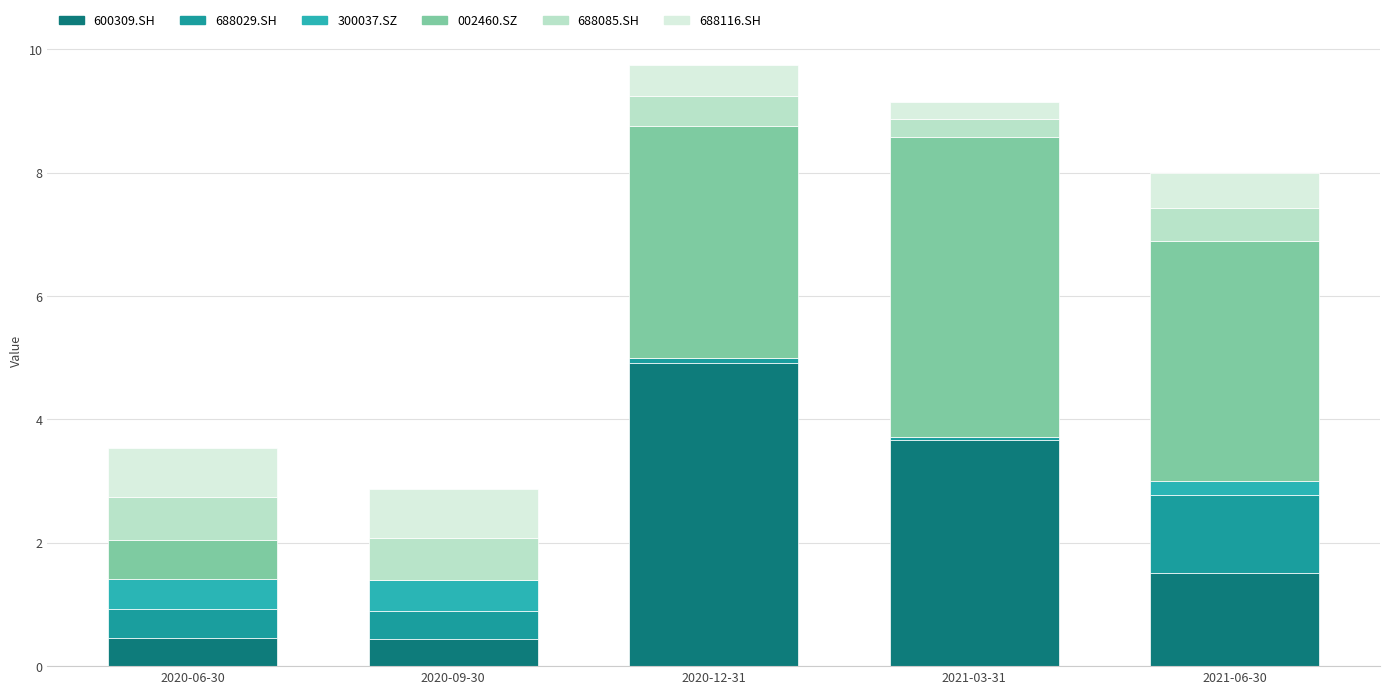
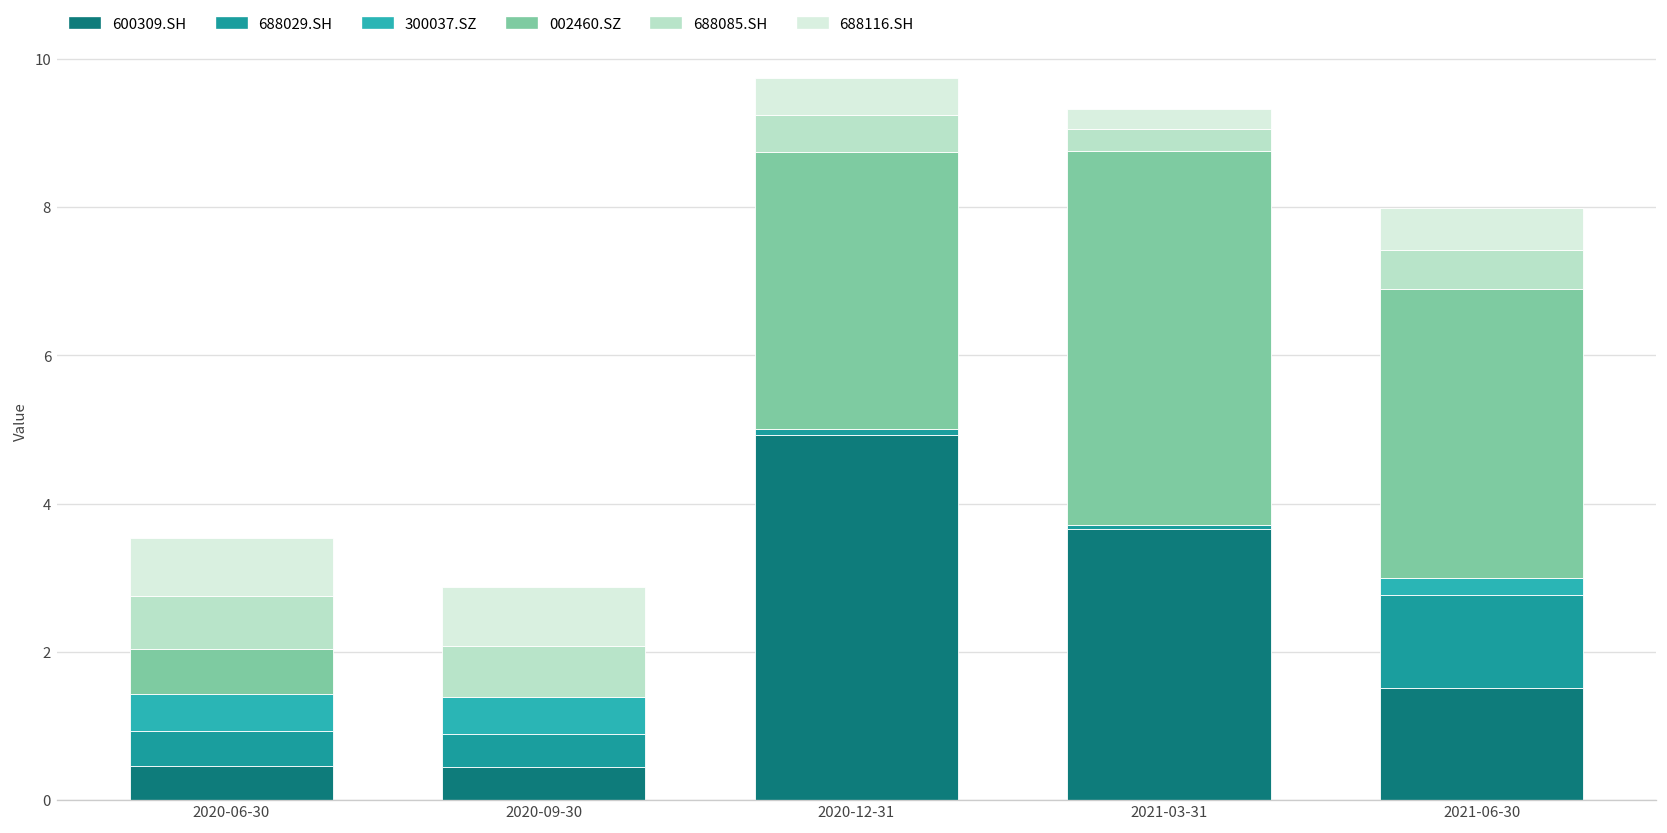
002460.SZ, 2021-03-31: 4.9 -> 5.1
